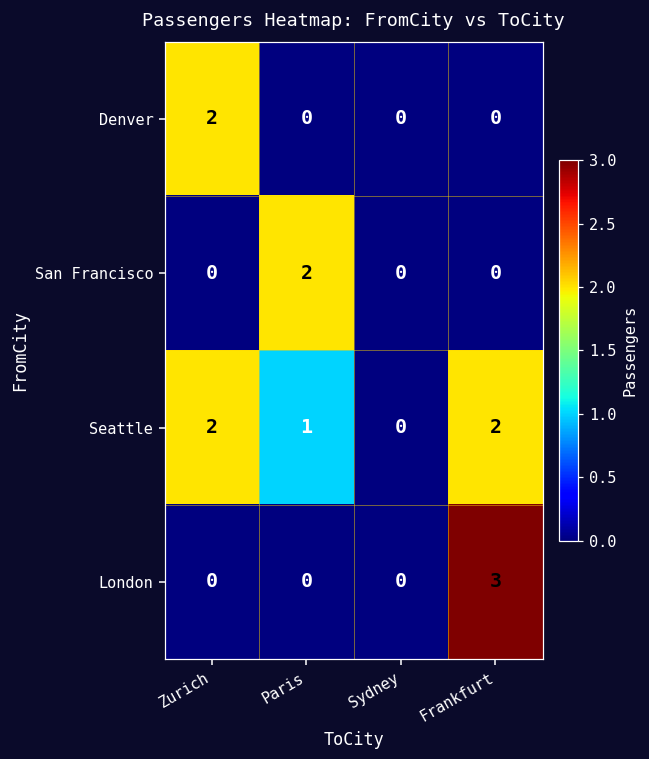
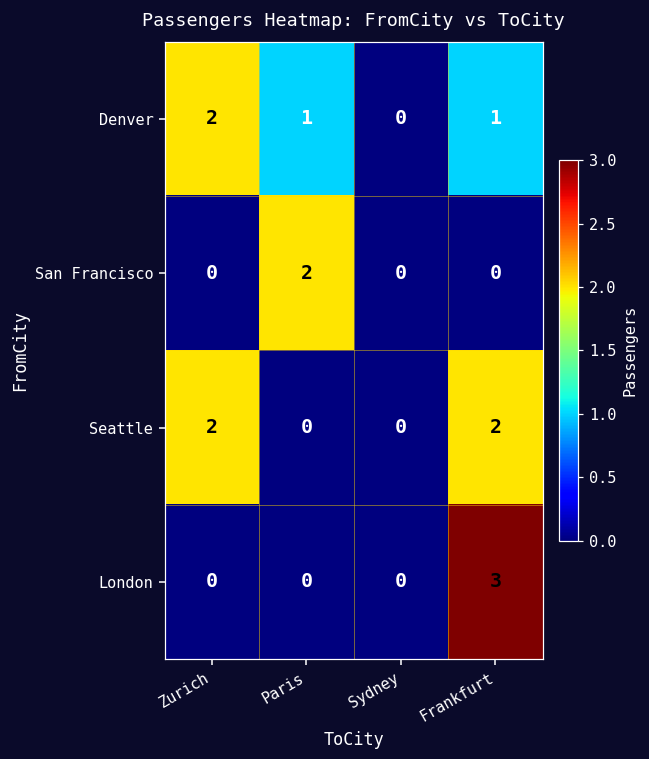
Denver, Paris: 0 -> 1
Denver, Frankfurt: 0 -> 1
Seattle, Paris: 1 -> 0
